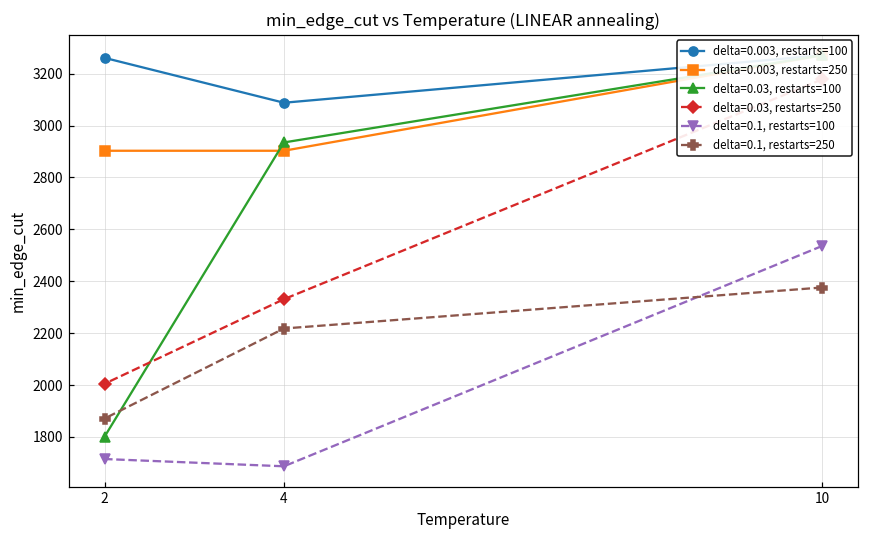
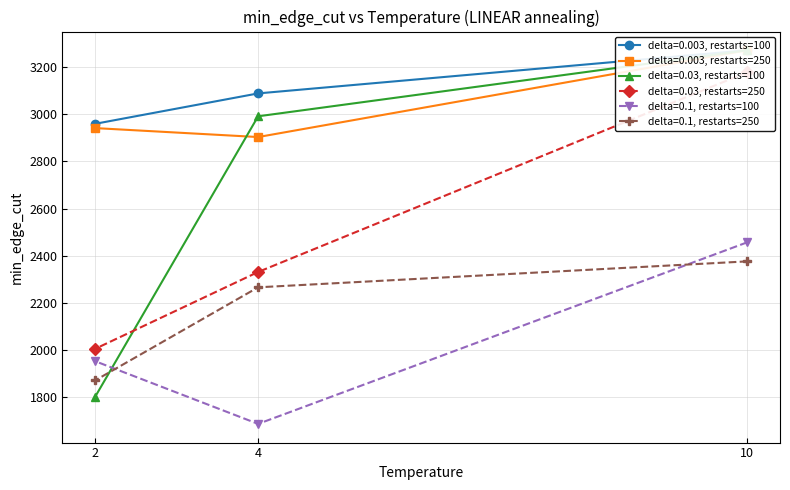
delta=0.003, restarts=100, 2: 3260 -> 2960
delta=0.003, restarts=250, 2: 2900 -> 2940
delta=0.1, restarts=100, 2: 1720 -> 1950
delta=0.03, restarts=100, 4: 2940 -> 2990
delta=0.1, restarts=250, 4: 2220 -> 2270
delta=0.1, restarts=100, 10: 2540 -> 2460
